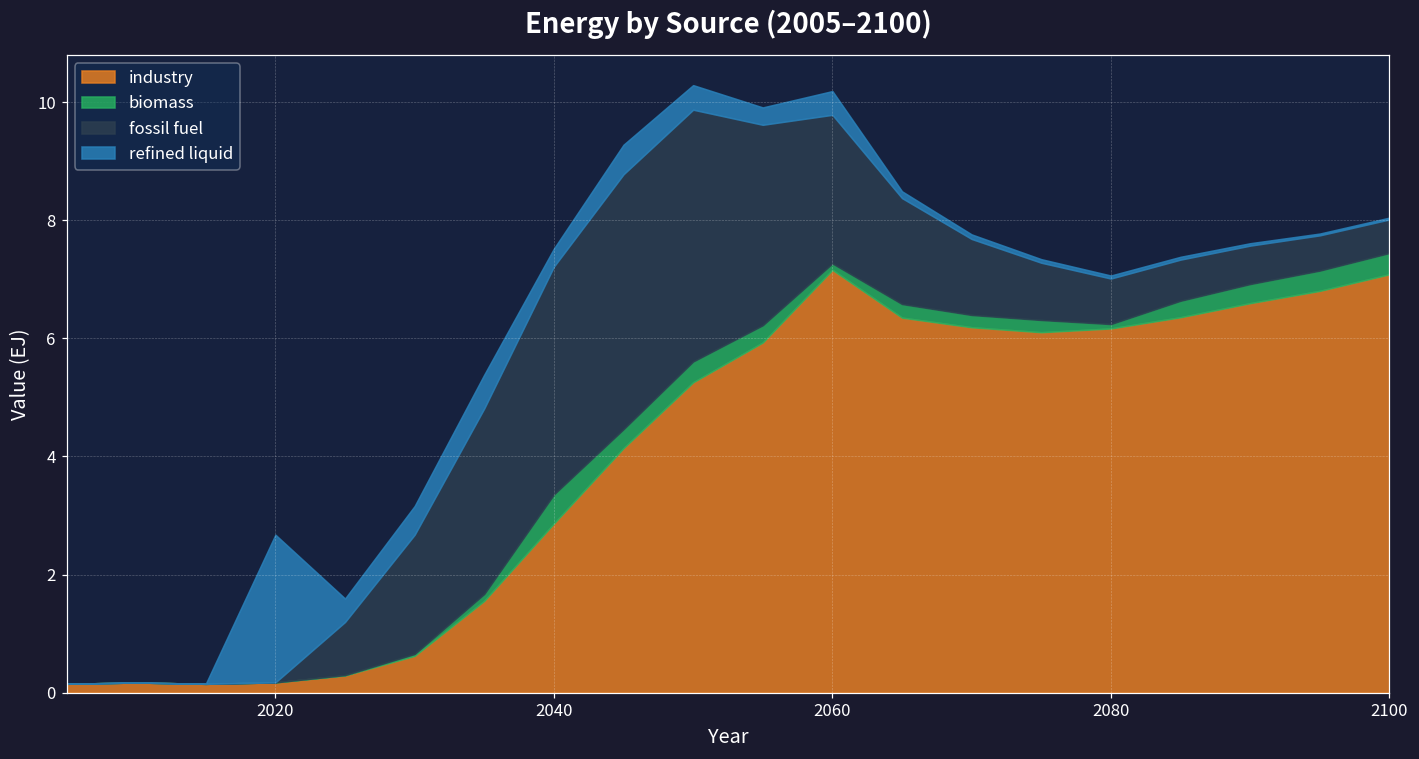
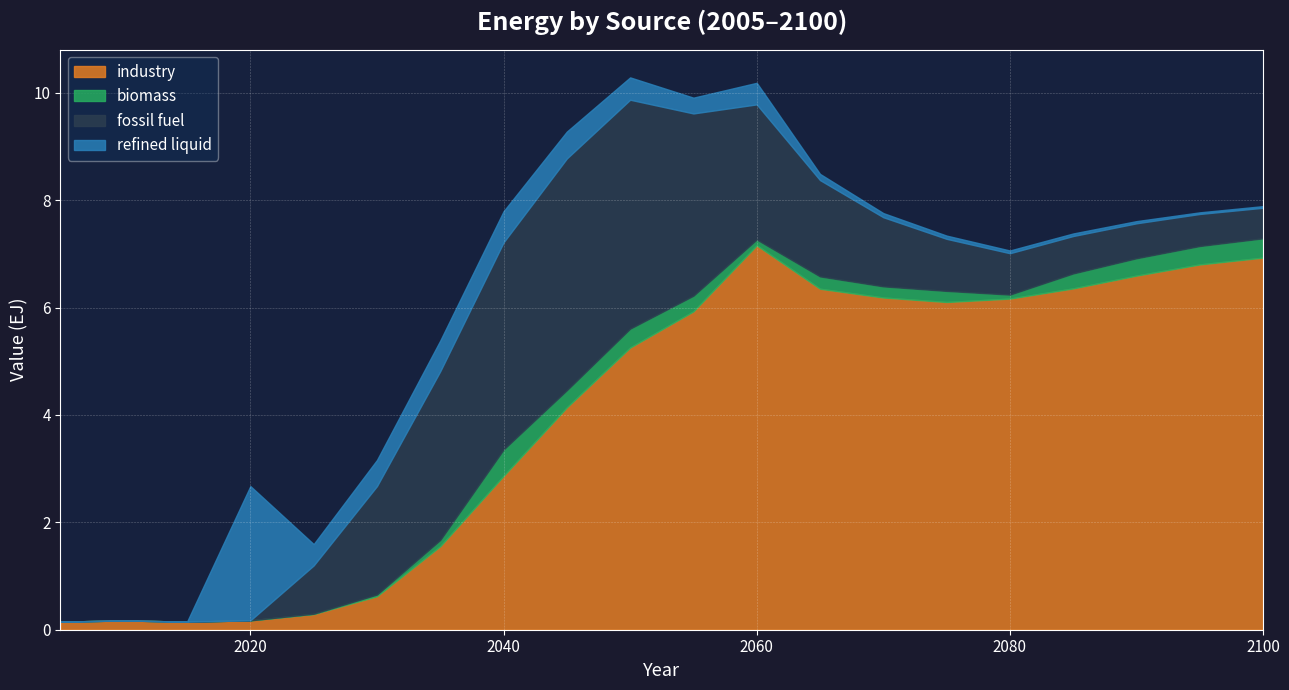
refined liquid, 2040: 0.3 -> 0.6
industry, 2100: 7.1 -> 6.9
